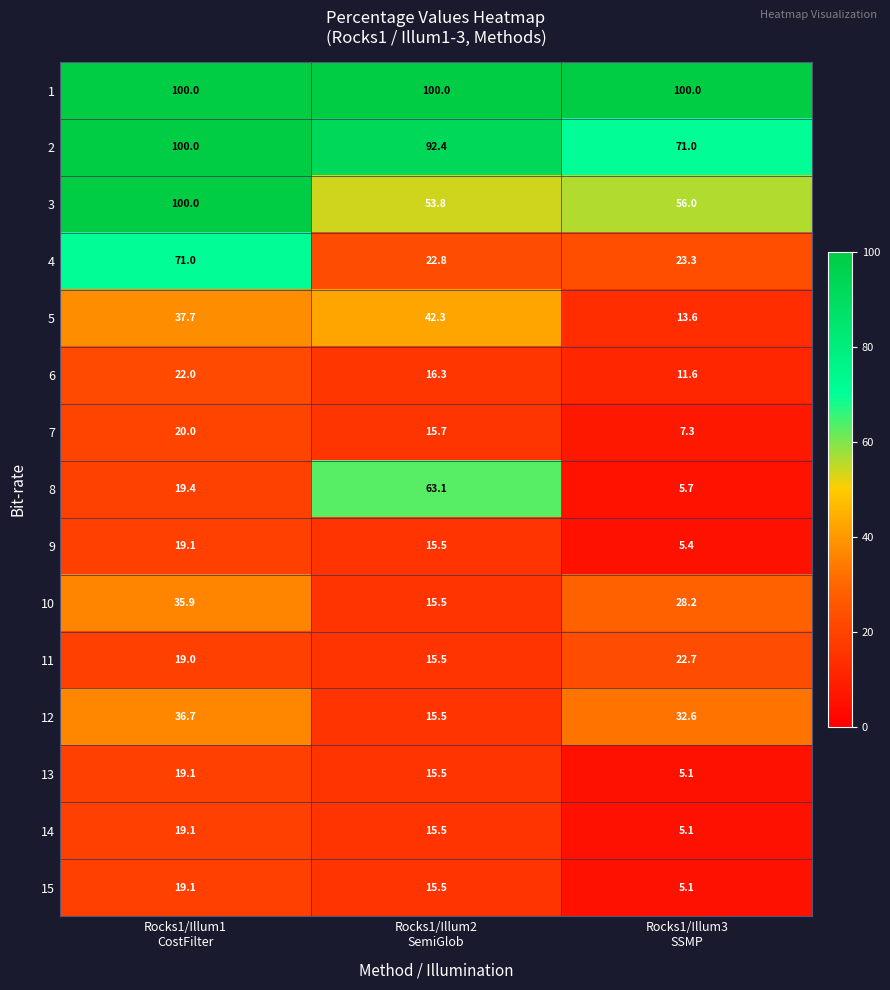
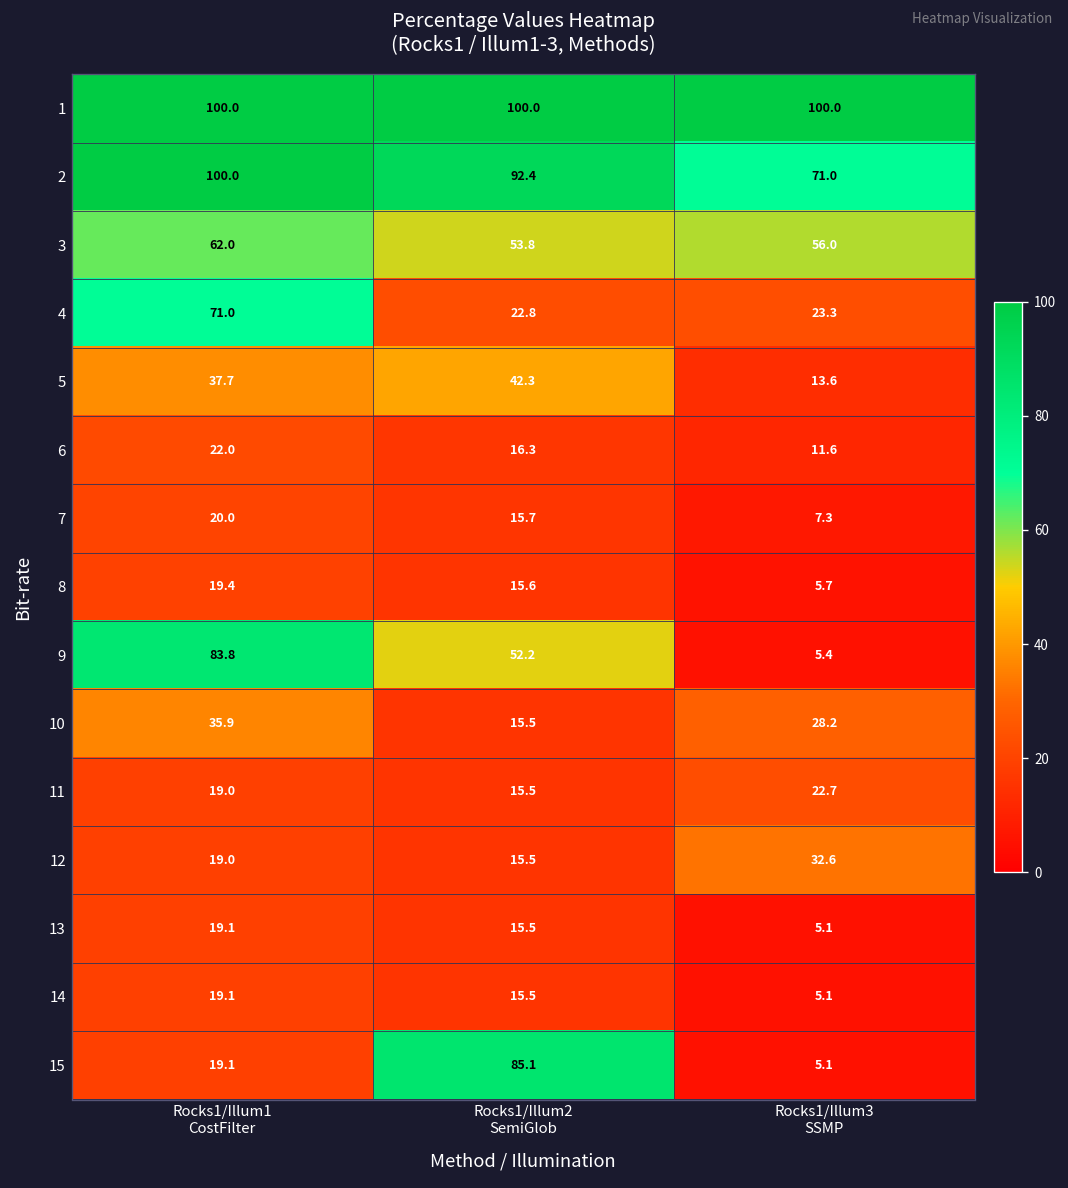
3, Rocks1/Illum1 CostFilter: 100.0 -> 62.0
8, Rocks1/Illum2 SemiGlob: 63.1 -> 15.6
9, Rocks1/Illum1 CostFilter: 19.1 -> 83.8
9, Rocks1/Illum2 SemiGlob: 15.5 -> 52.2
12, Rocks1/Illum1 CostFilter: 36.7 -> 19.0
15, Rocks1/Illum2 SemiGlob: 15.5 -> 85.1
